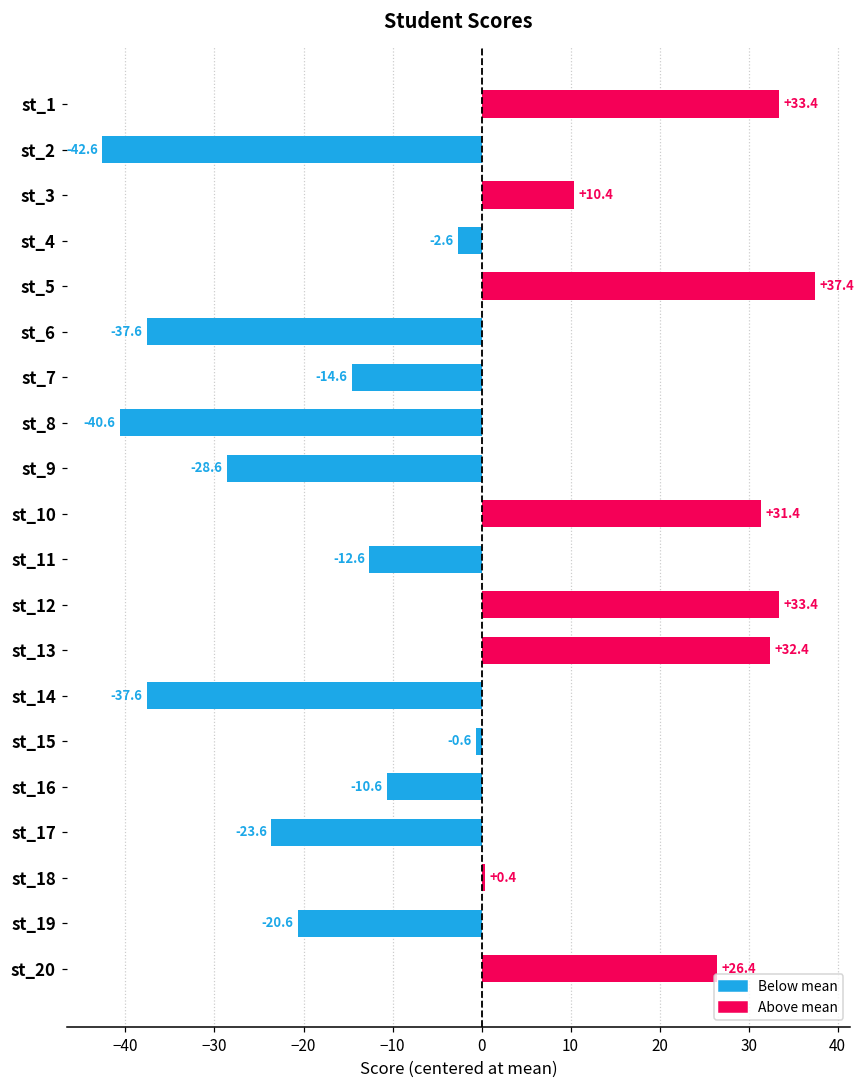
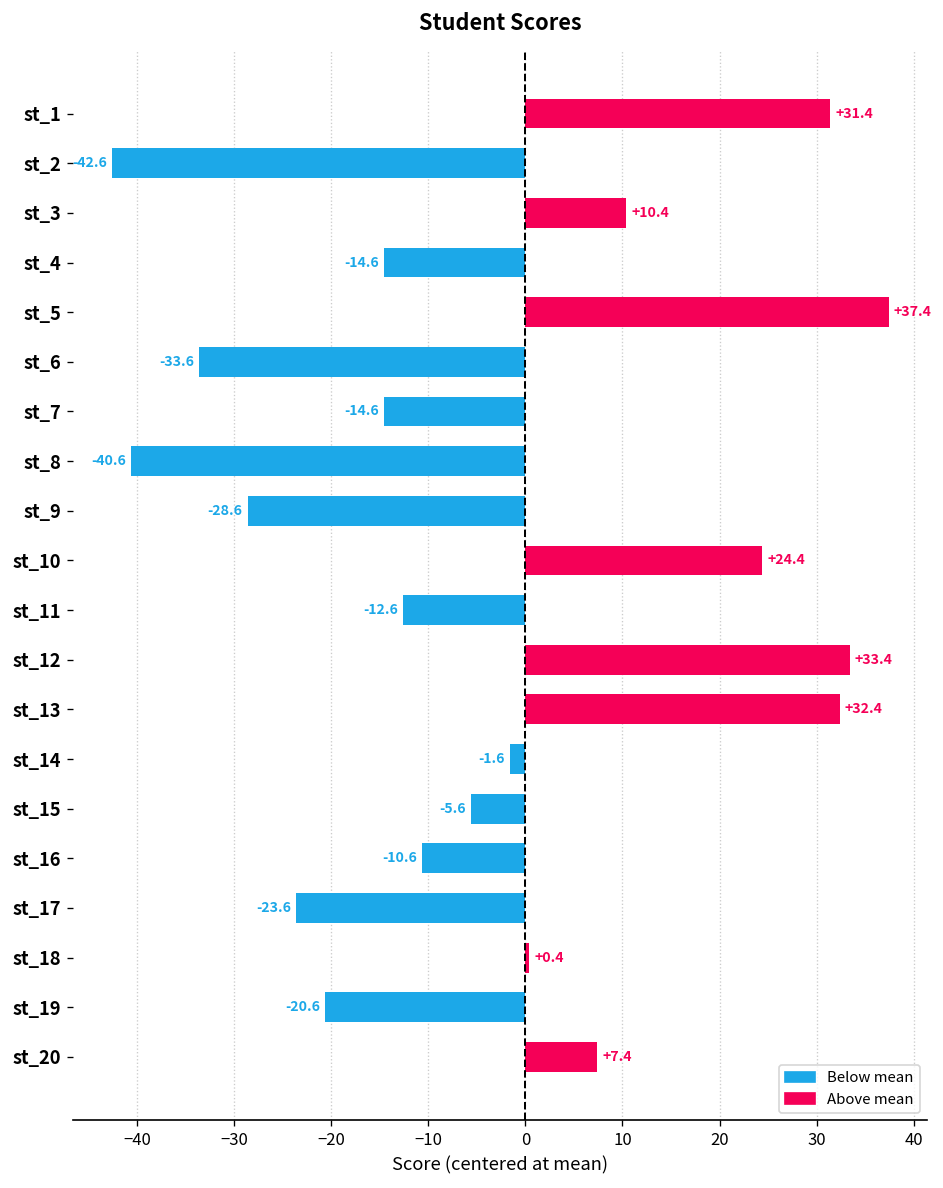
st_1: +33.4 -> +31.4
st_4: -2.6 -> -14.6
st_6: -37.6 -> -33.6
st_10: +31.4 -> +24.4
st_14: -37.6 -> -1.6
st_15: -0.6 -> -5.6
st_20: 26 -> 7
